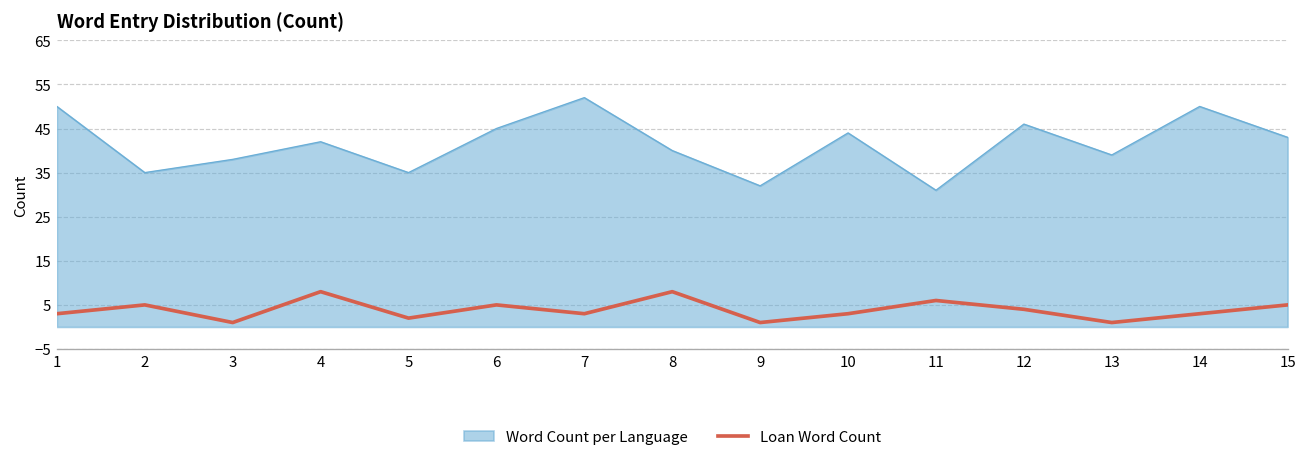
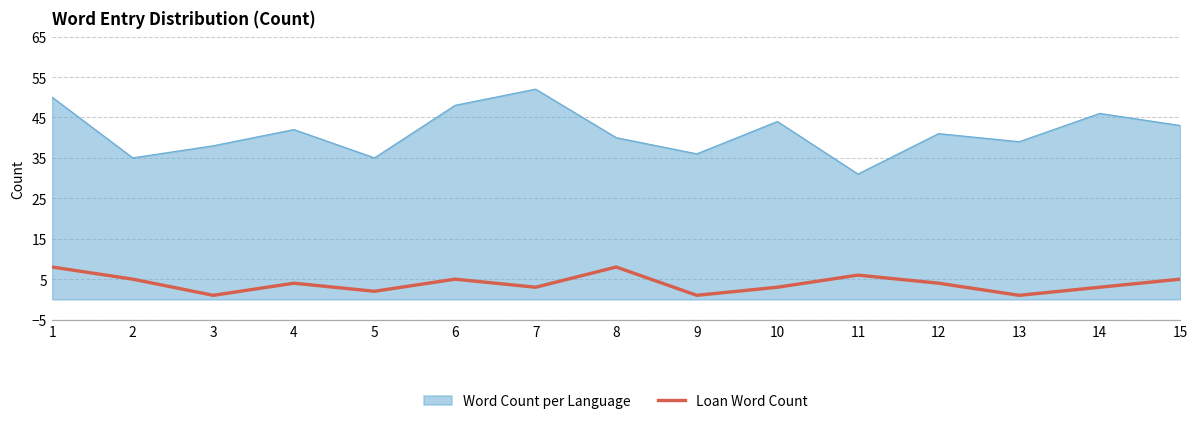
Loan Word Count, 1: 3 -> 8
Loan Word Count, 4: 8 -> 4
Word Count per Language, 6: 45 -> 48
Word Count per Language, 9: 32 -> 36
Word Count per Language, 12: 46 -> 41
Word Count per Language, 14: 50 -> 46
